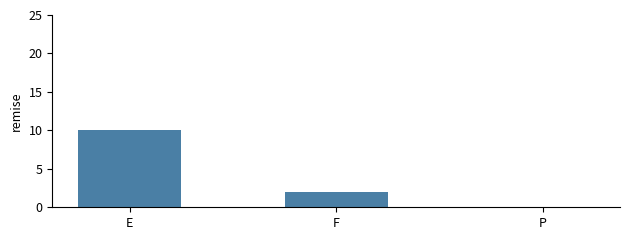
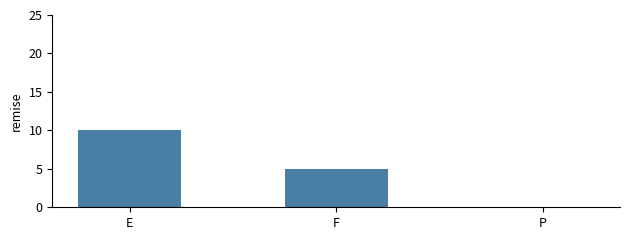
F: 2 -> 5
